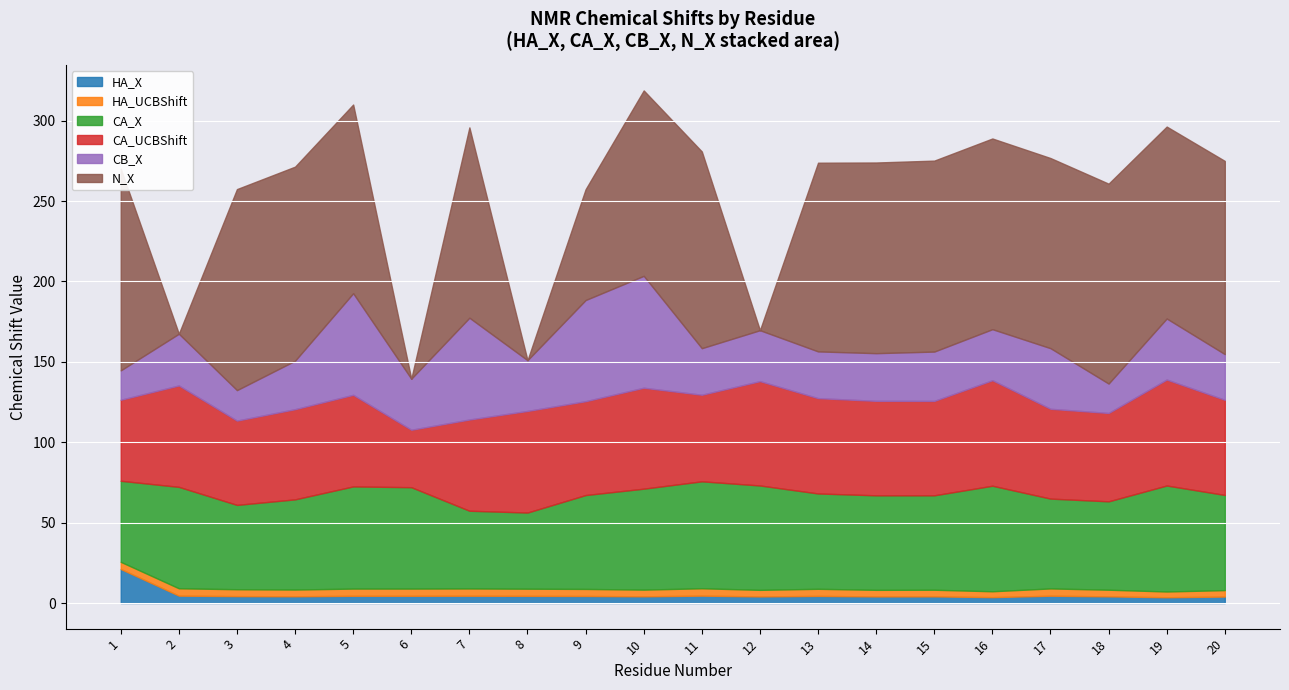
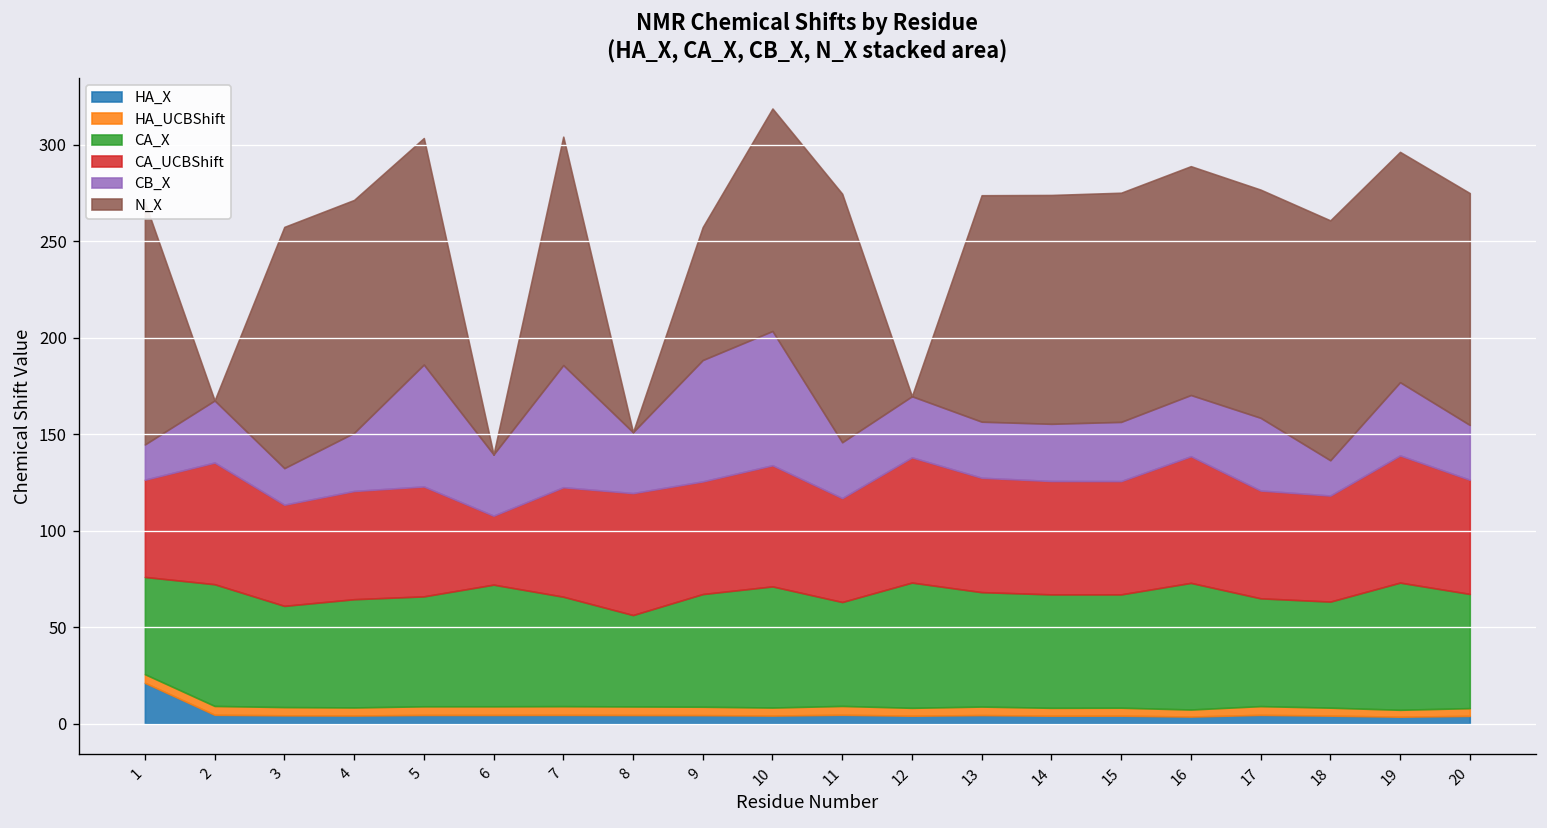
CA_X, 5: 64 -> 57
CA_X, 7: 48 -> 57
CA_X, 11: 67 -> 54
N_X, 11: 122 -> 129
